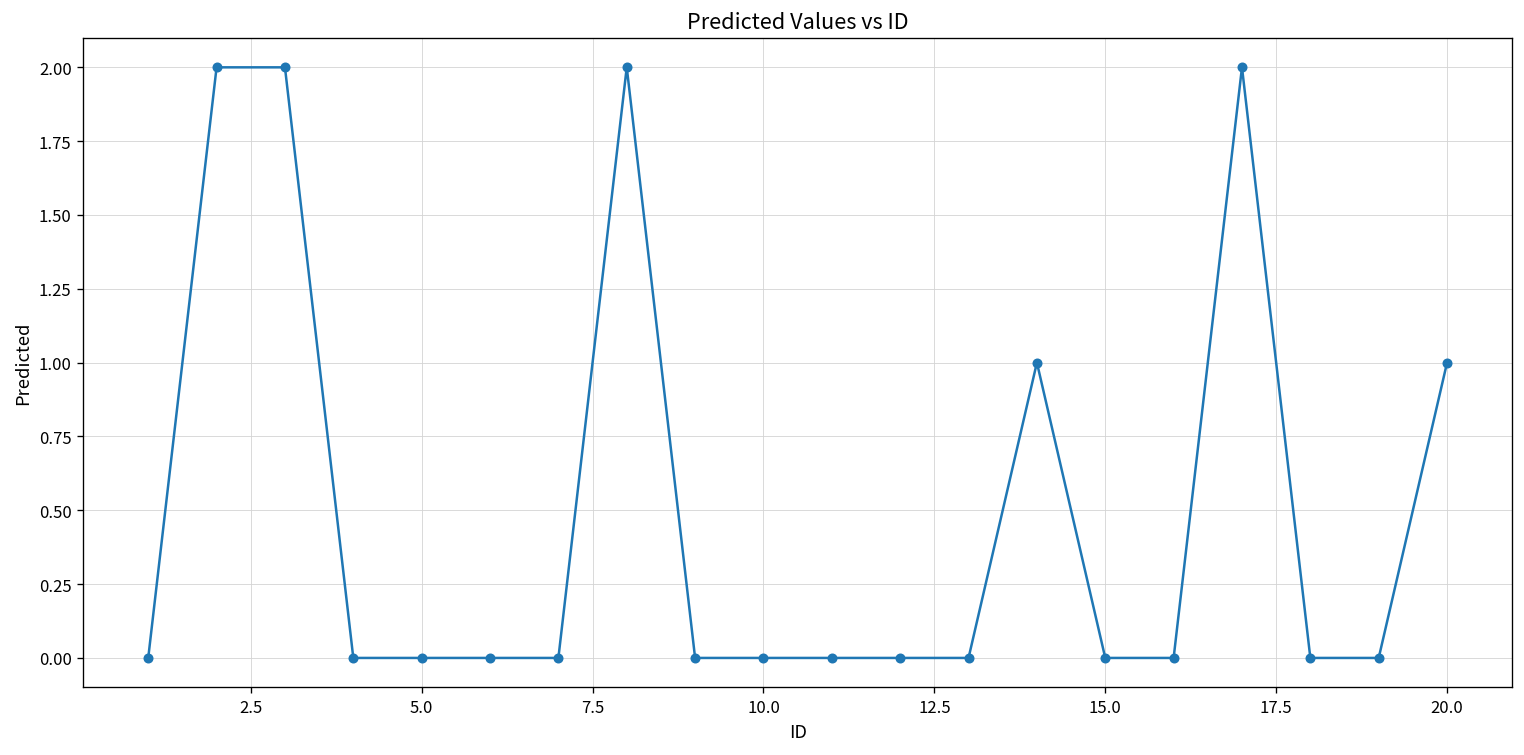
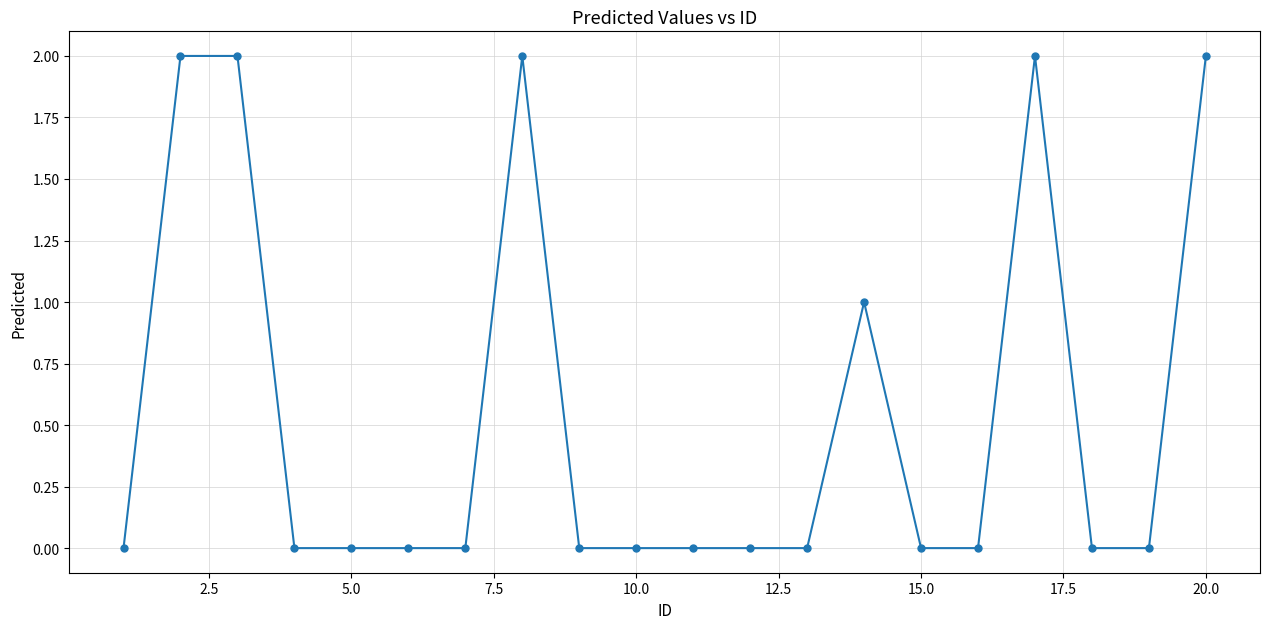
20.0: 1 -> 2
